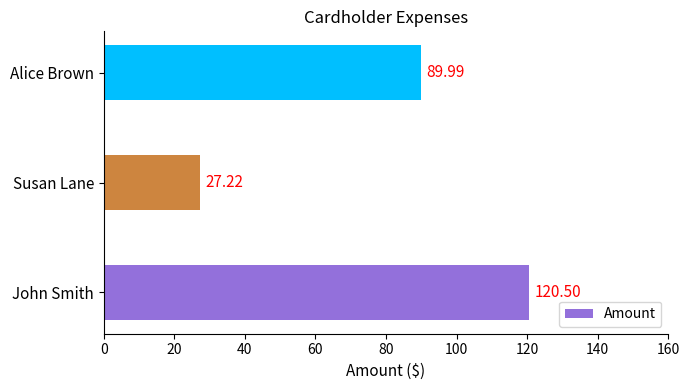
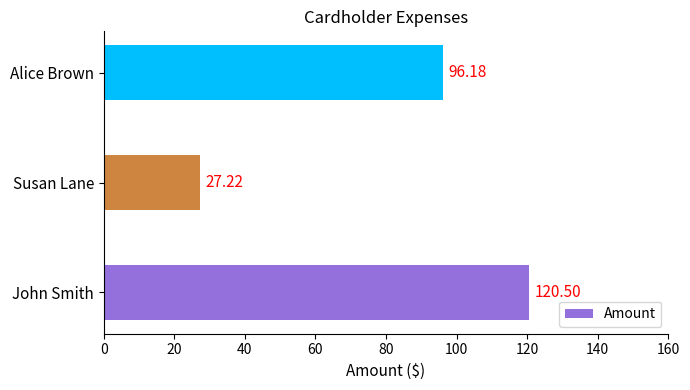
Alice Brown: 89.99 -> 96.18
